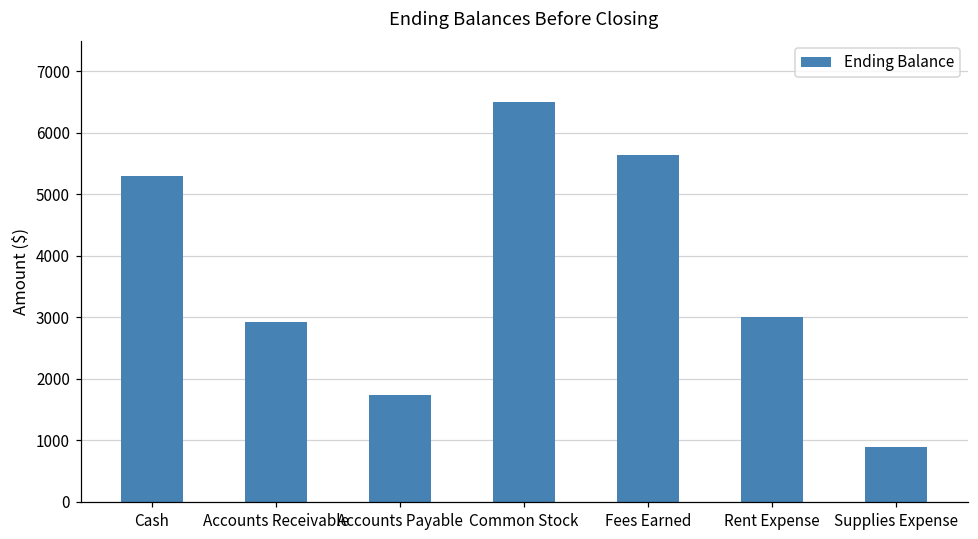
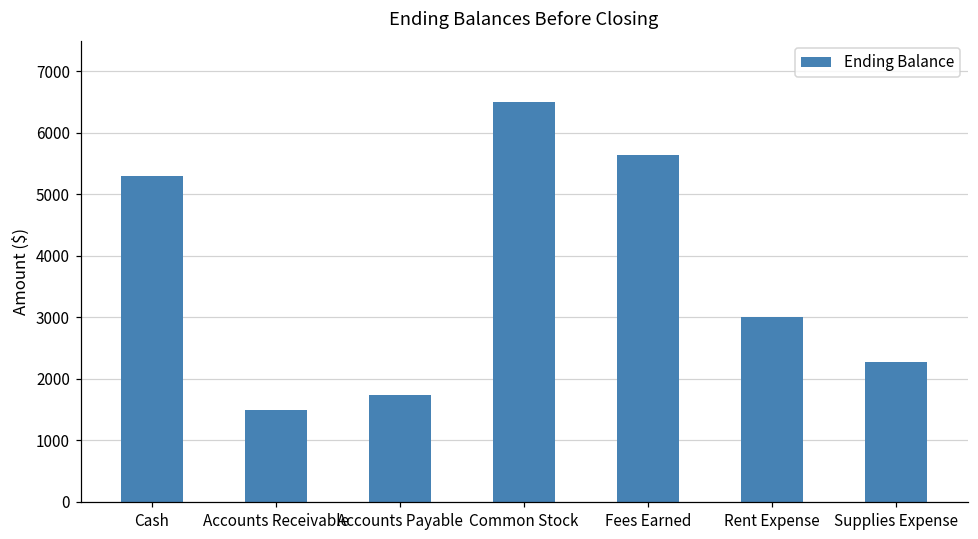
Accounts Receivable: 2900 -> 1500
Supplies Expense: 900 -> 2300
